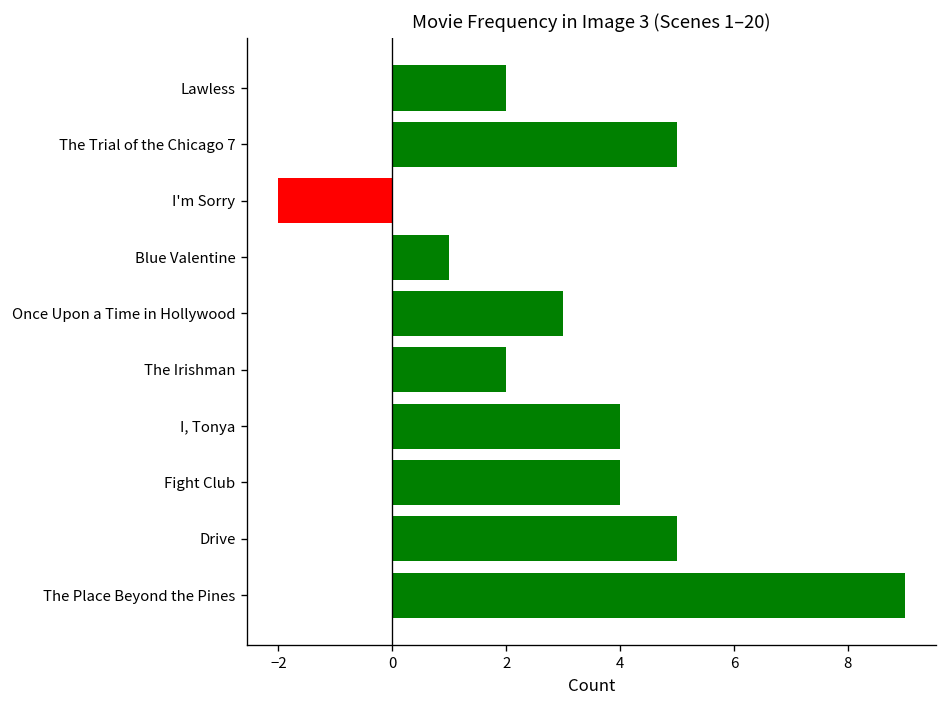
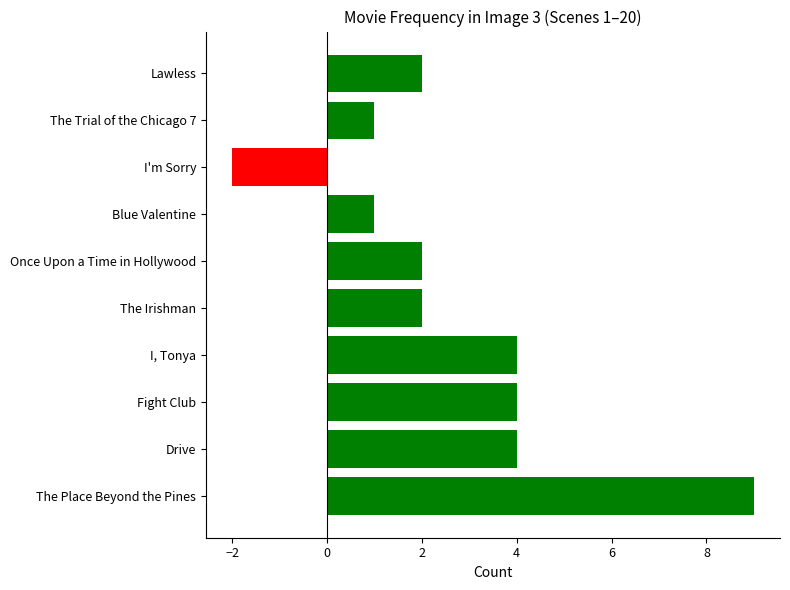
The Trial of the Chicago 7: 5 -> 1
Once Upon a Time in Hollywood: 3 -> 2
Drive: 5 -> 4
